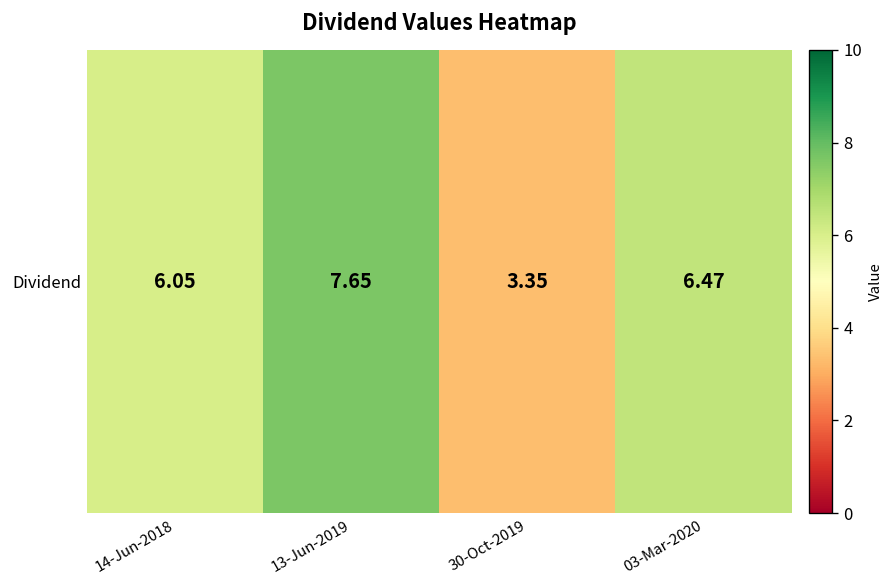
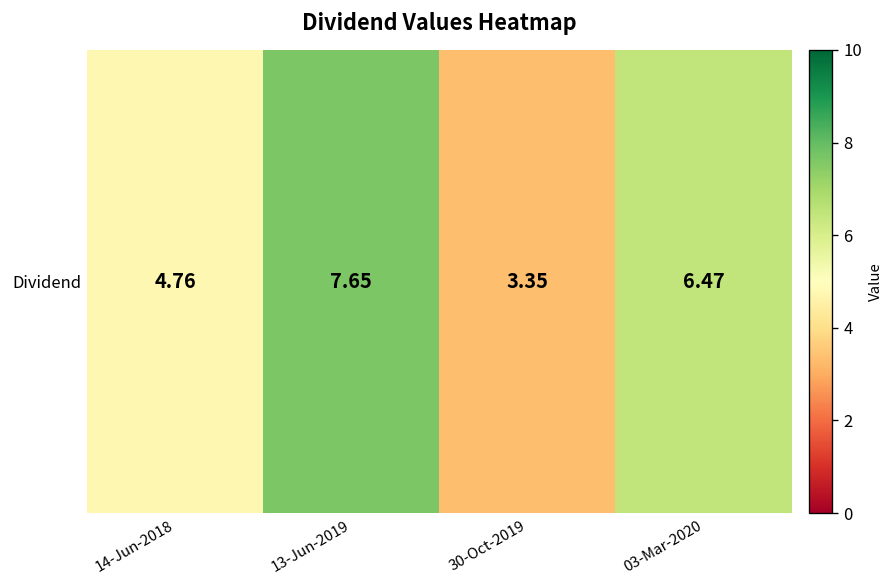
Dividend, 14-Jun-2018: 6.05 -> 4.76
